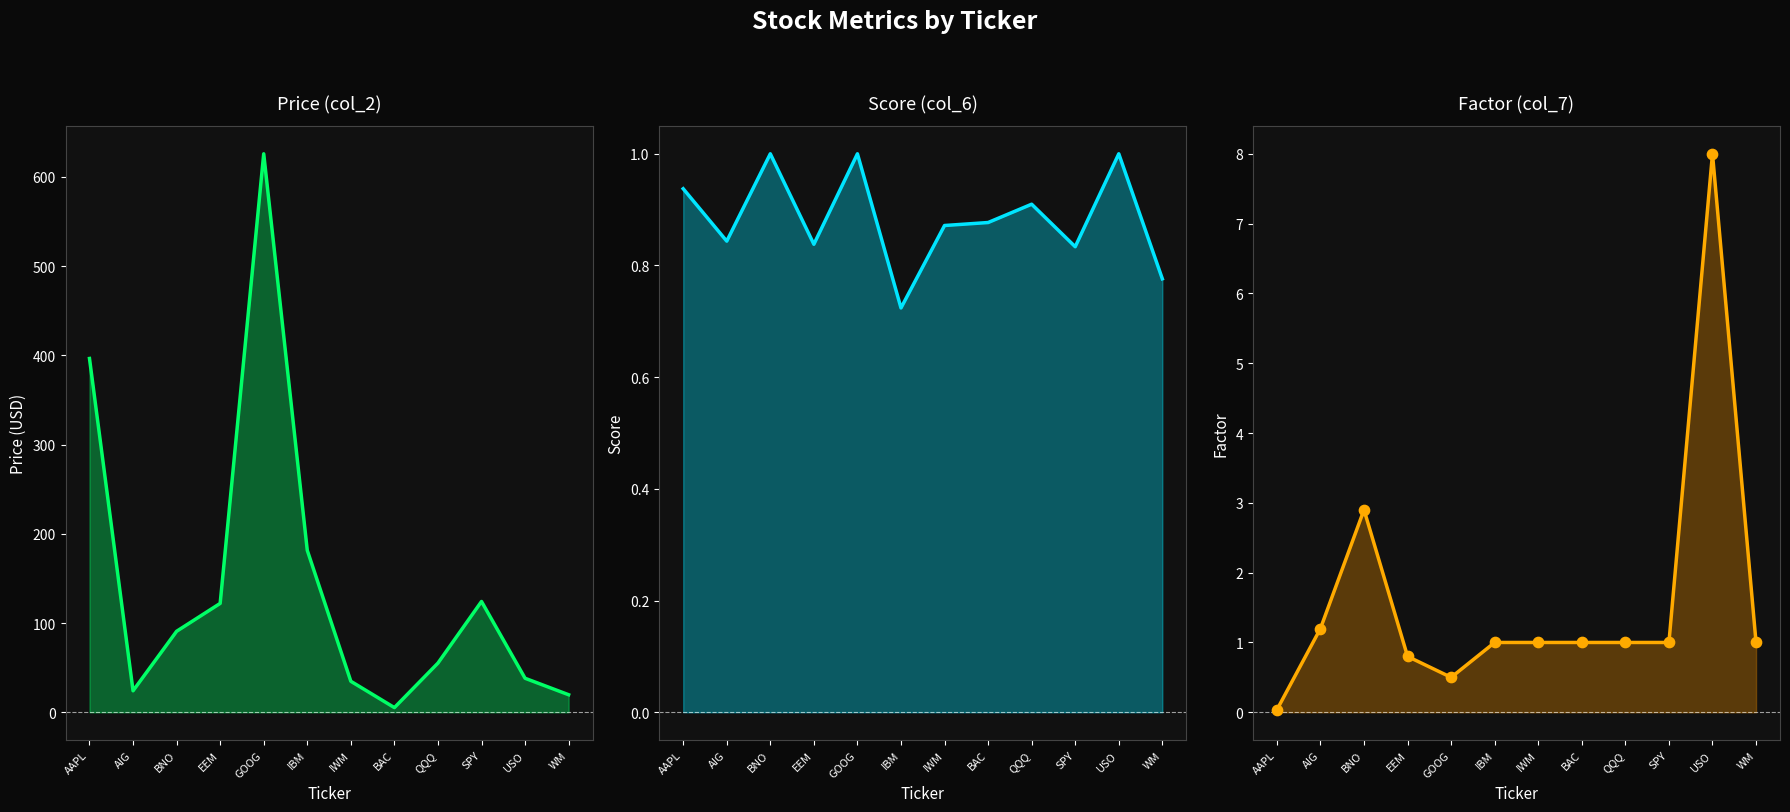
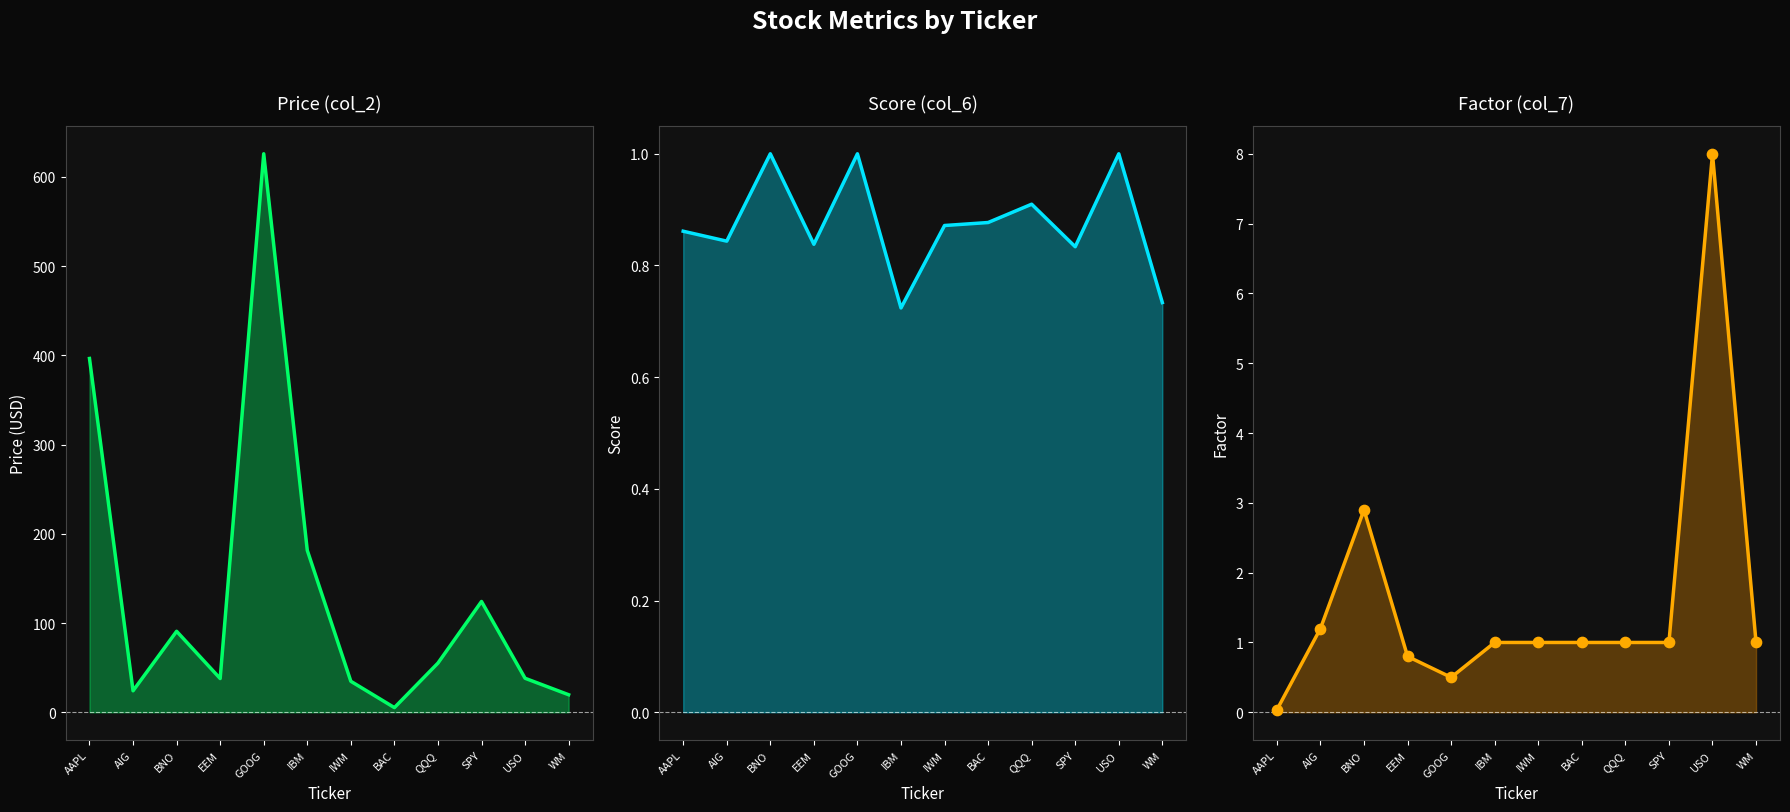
Price (col_2), EEM: 120 -> 40
Score (col_6), AAPL: 0.94 -> 0.86
Score (col_6), WM: 0.78 -> 0.73
